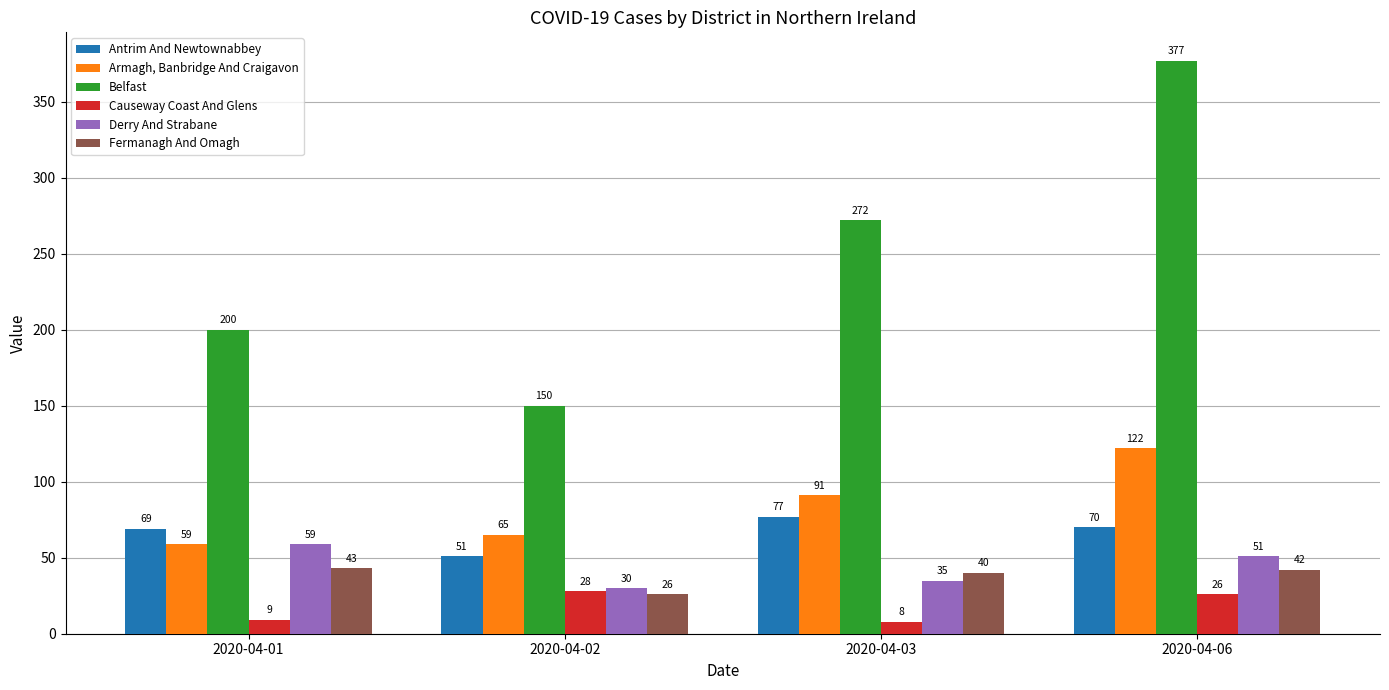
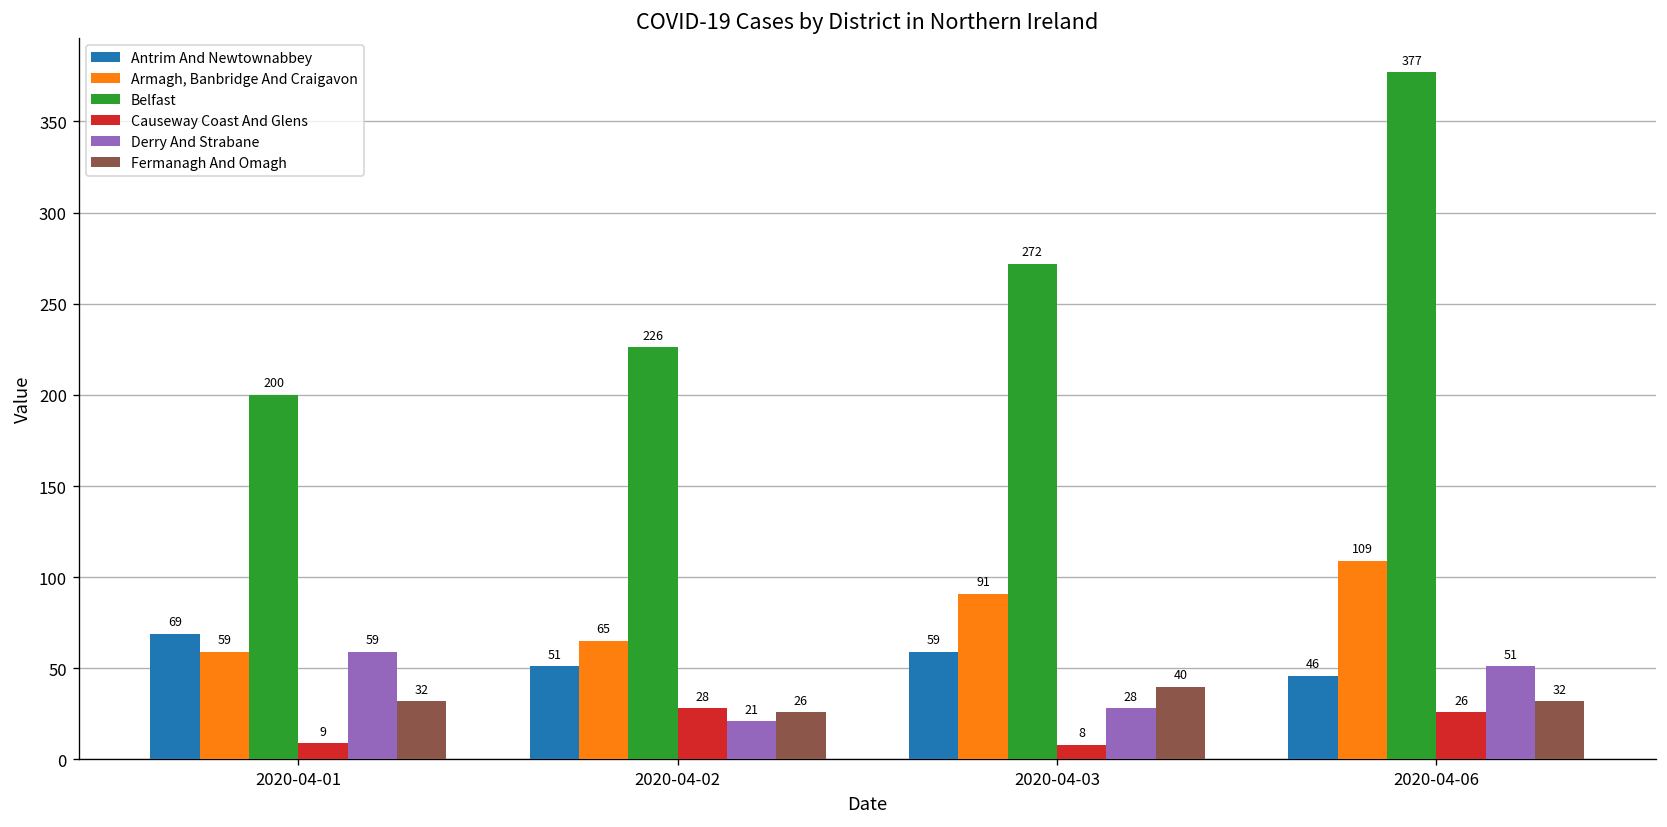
Fermanagh And Omagh, 2020-04-01: 43 -> 32
Belfast, 2020-04-02: 150 -> 226
Derry And Strabane, 2020-04-02: 30 -> 21
Antrim And Newtownabbey, 2020-04-03: 77 -> 59
Derry And Strabane, 2020-04-03: 35 -> 28
Antrim And Newtownabbey, 2020-04-06: 70 -> 46
Armagh, Banbridge And Craigavon, 2020-04-06: 122 -> 109
Fermanagh And Omagh, 2020-04-06: 42 -> 32
